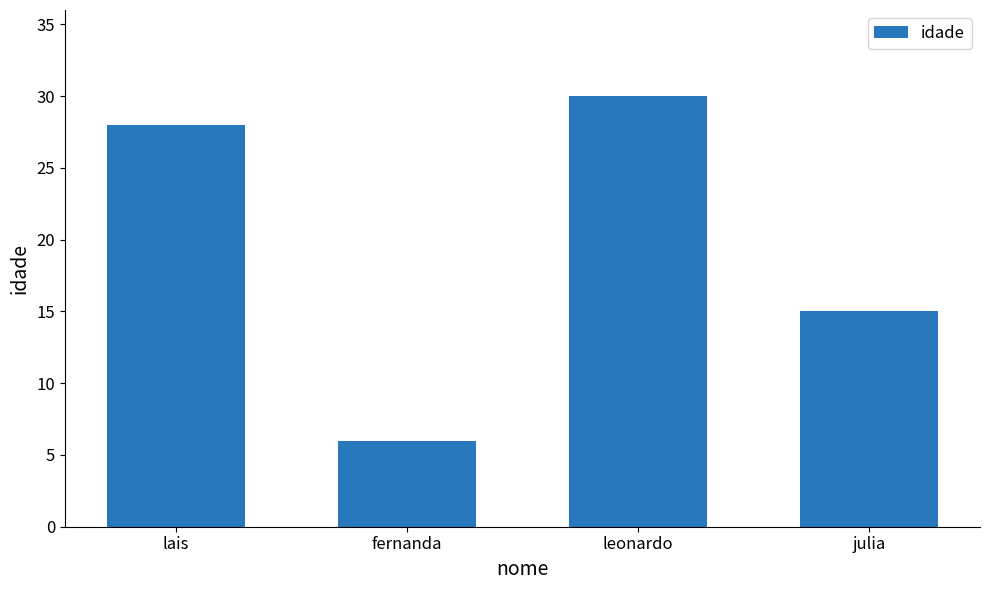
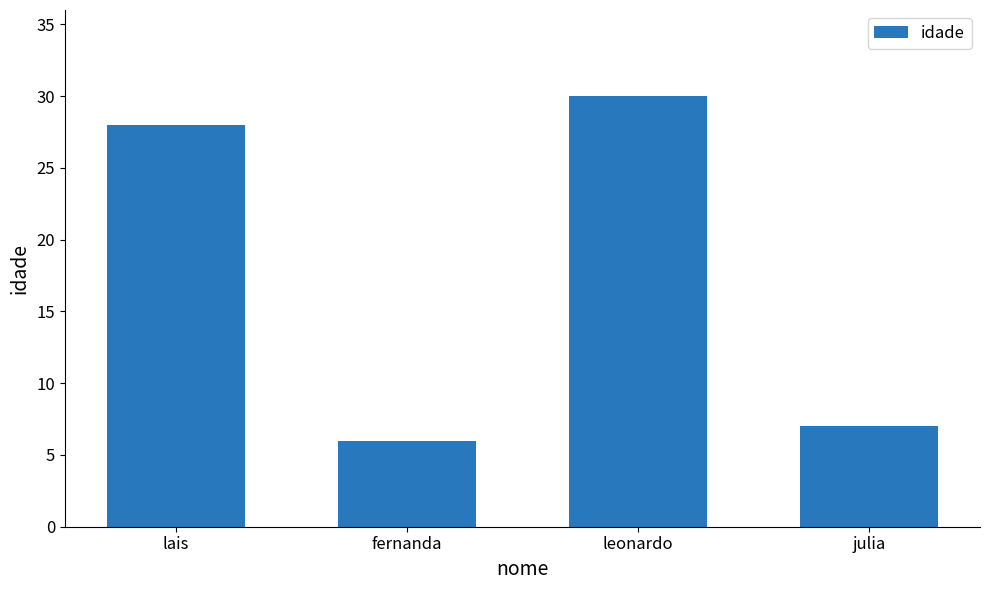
julia: 15 -> 7
